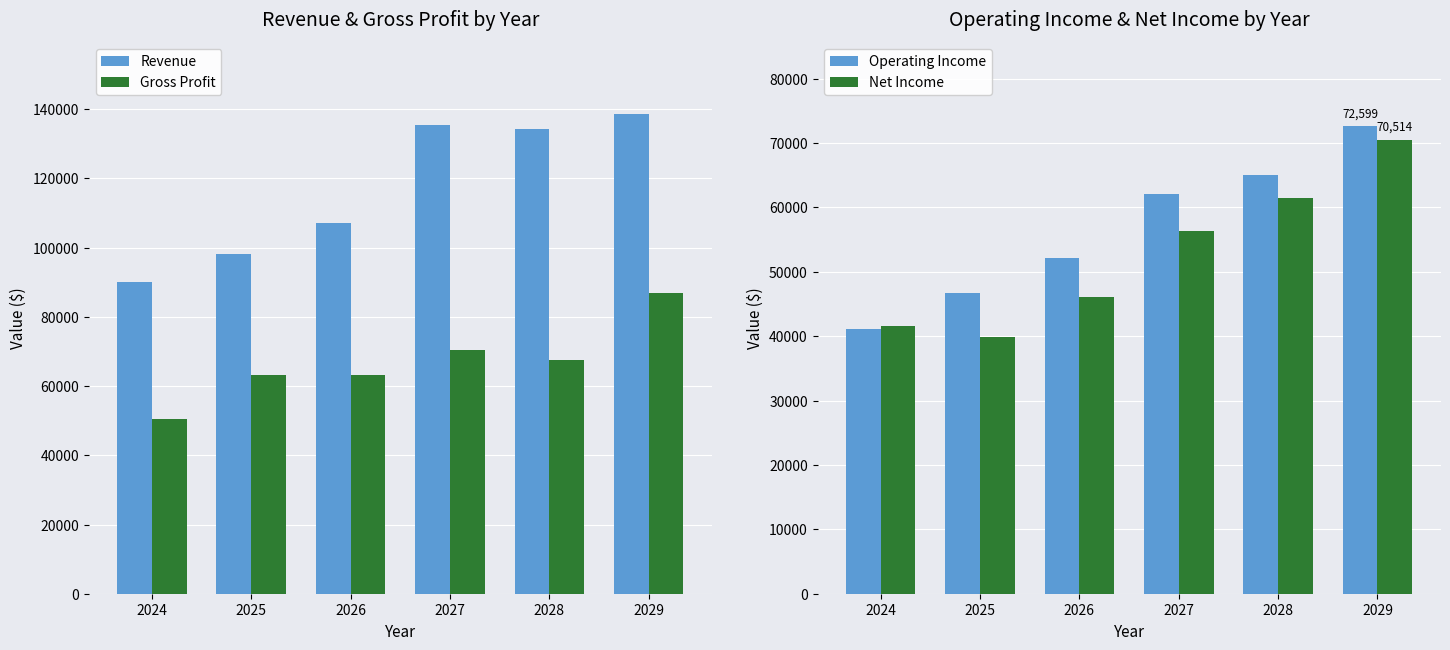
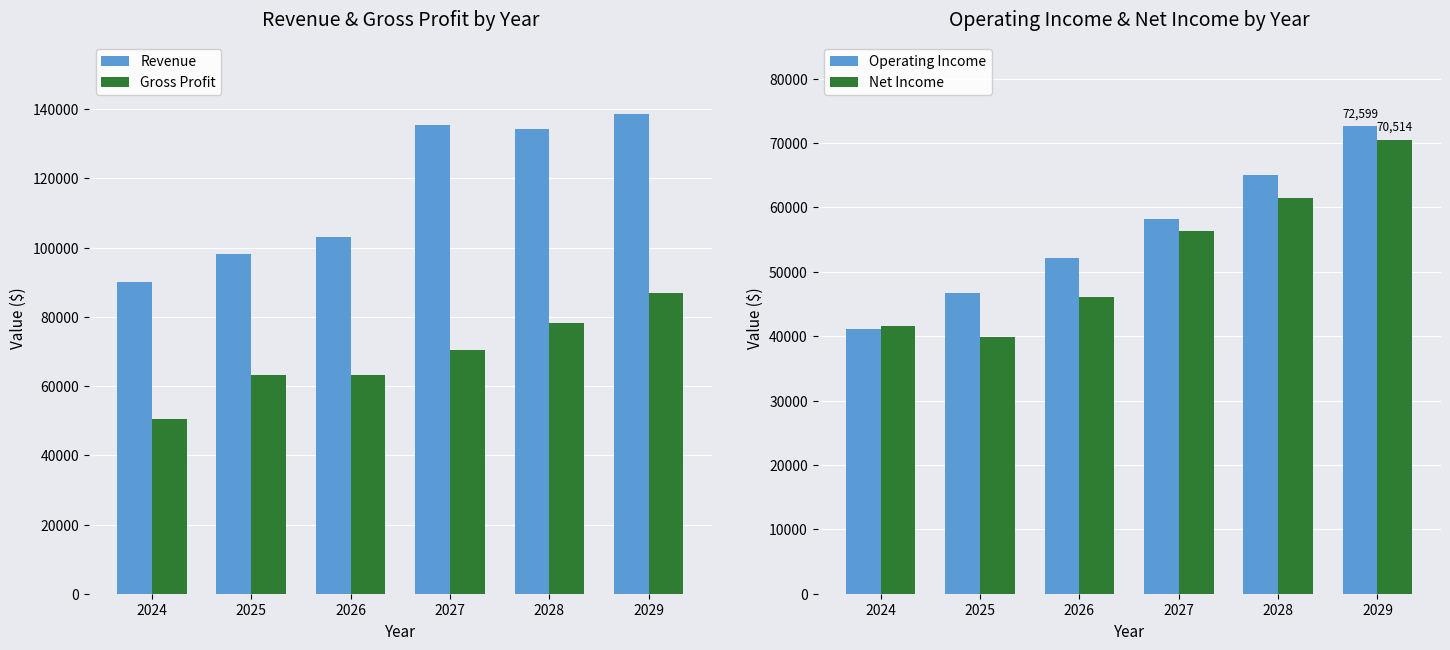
Revenue & Gross Profit by Year, Revenue, 2026: 107000 -> 103000
Revenue & Gross Profit by Year, Gross Profit, 2028: 67000 -> 78000
Operating Income & Net Income by Year, Operating Income, 2027: 62000 -> 58000
